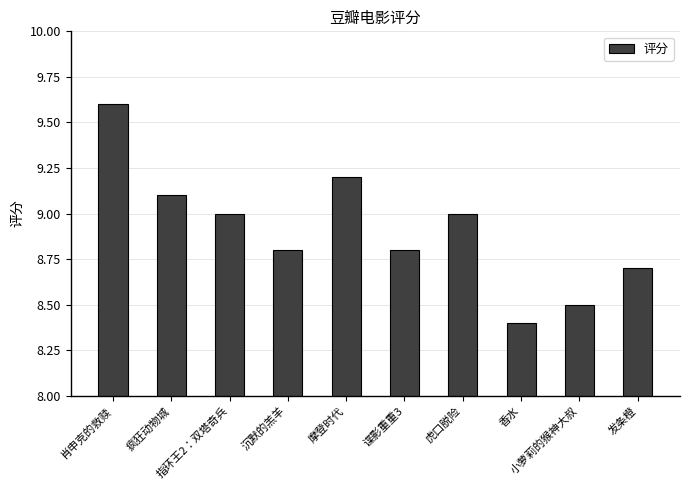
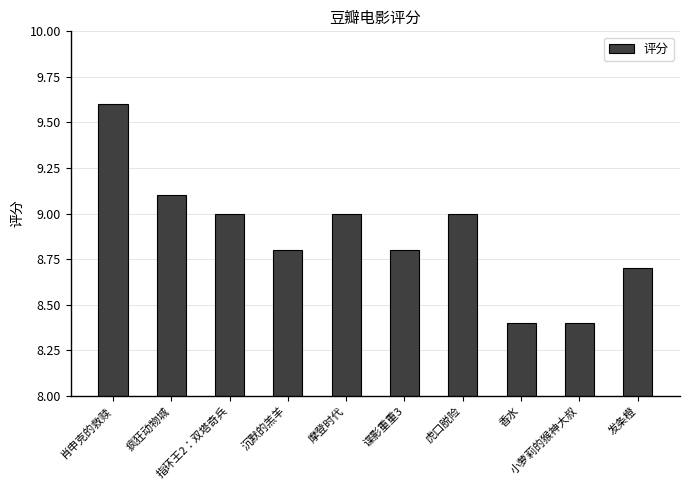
摩登时代: 9.2 -> 9.0
小萝莉的猴神大叔: 8.5 -> 8.4
